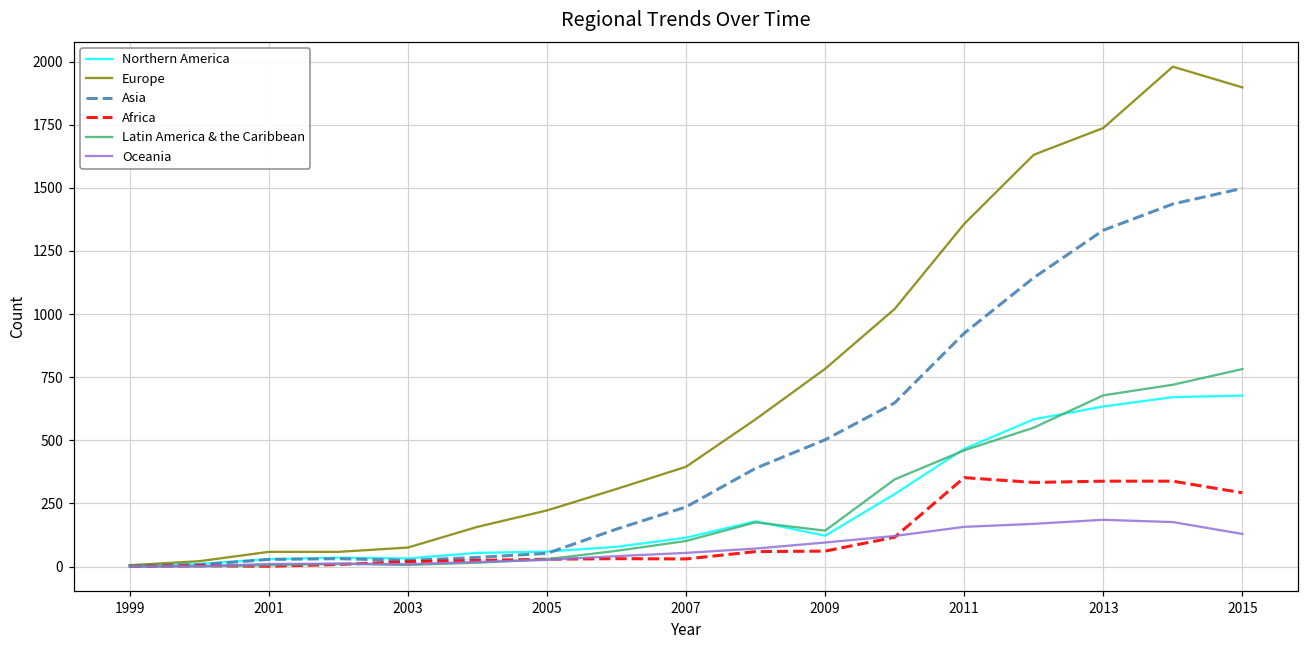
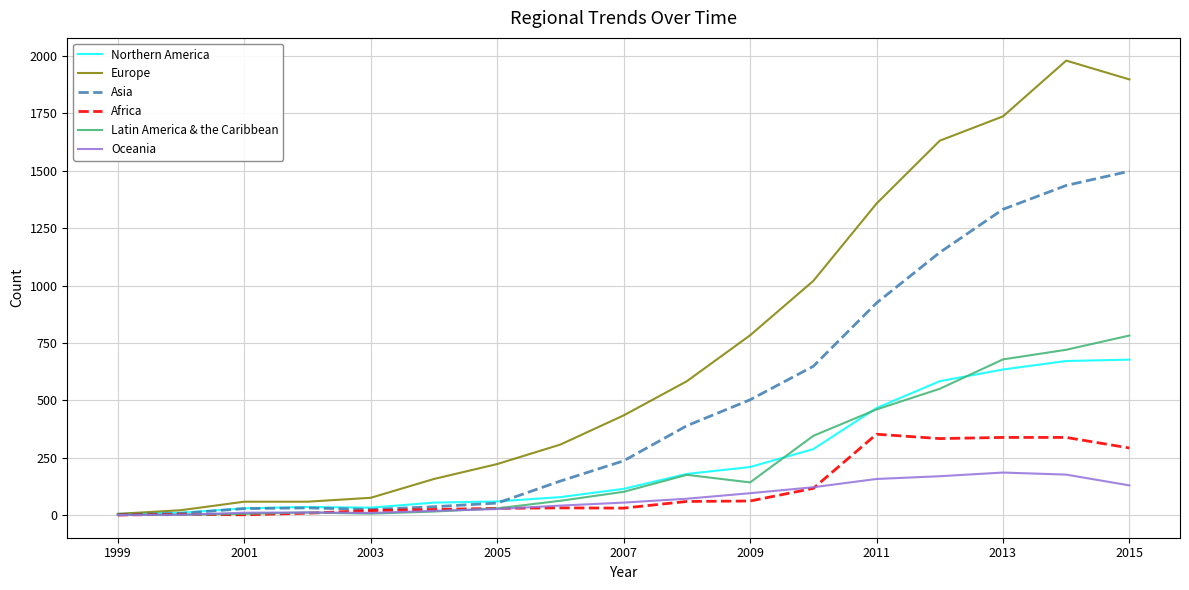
Europe, 2007: 400 -> 430
Northern America, 2009: 120 -> 210
